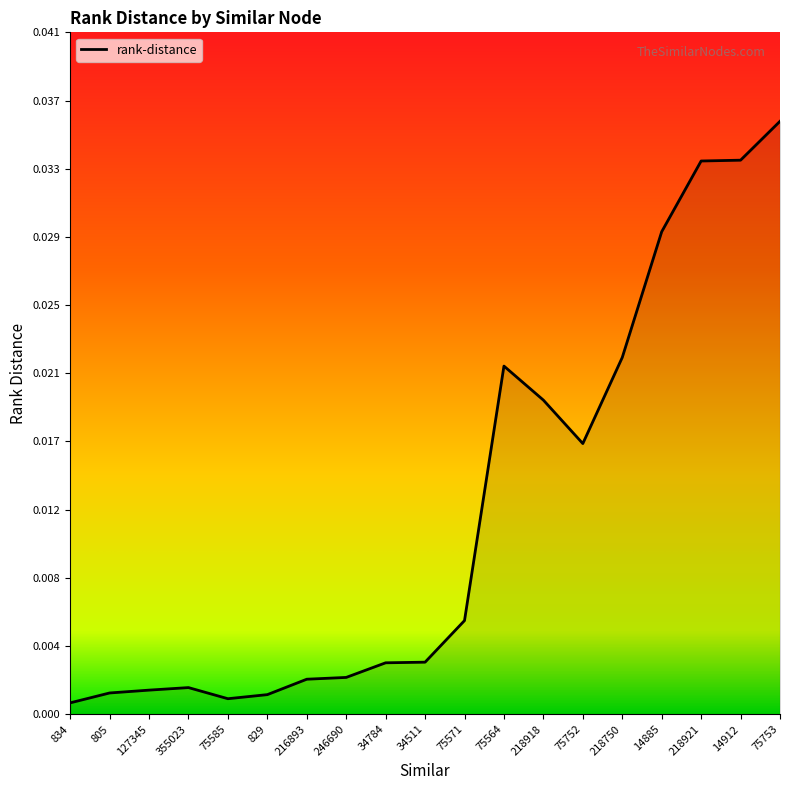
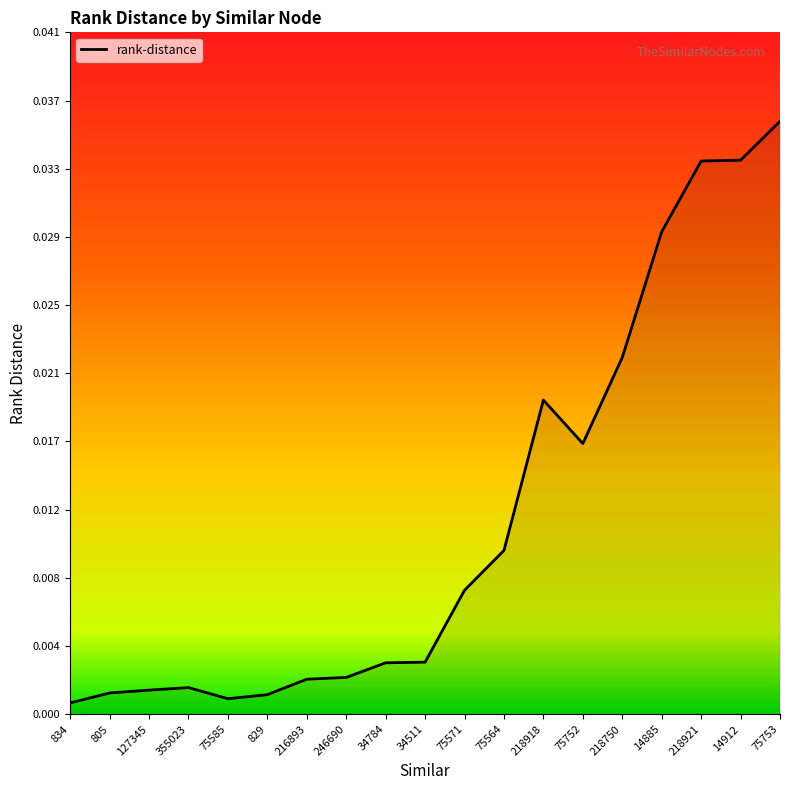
75571: 0.0057 -> 0.0075
75564: 0.0212 -> 0.0100
